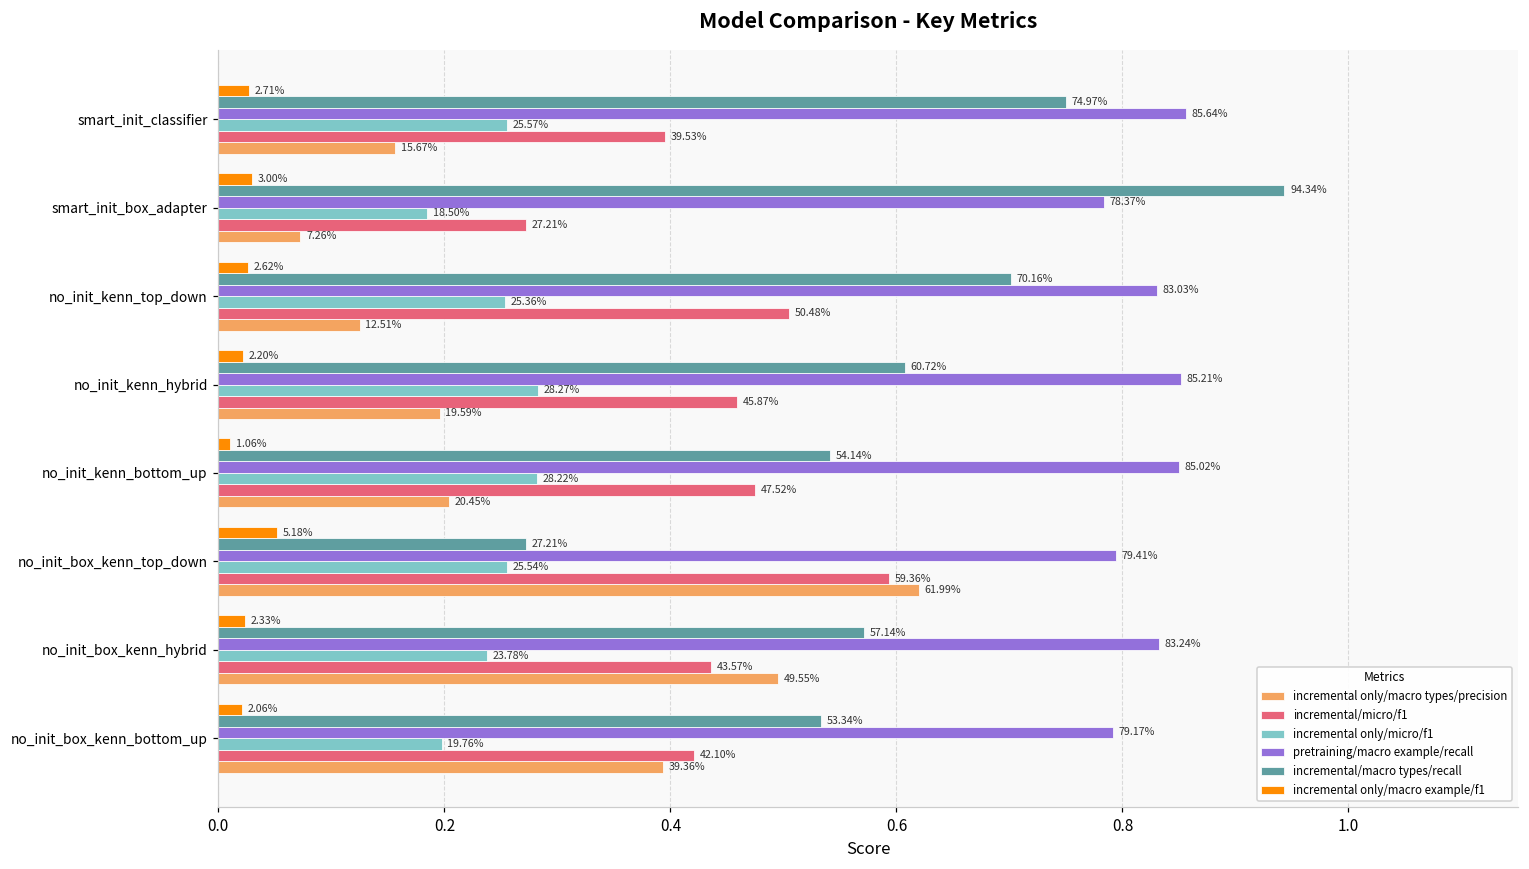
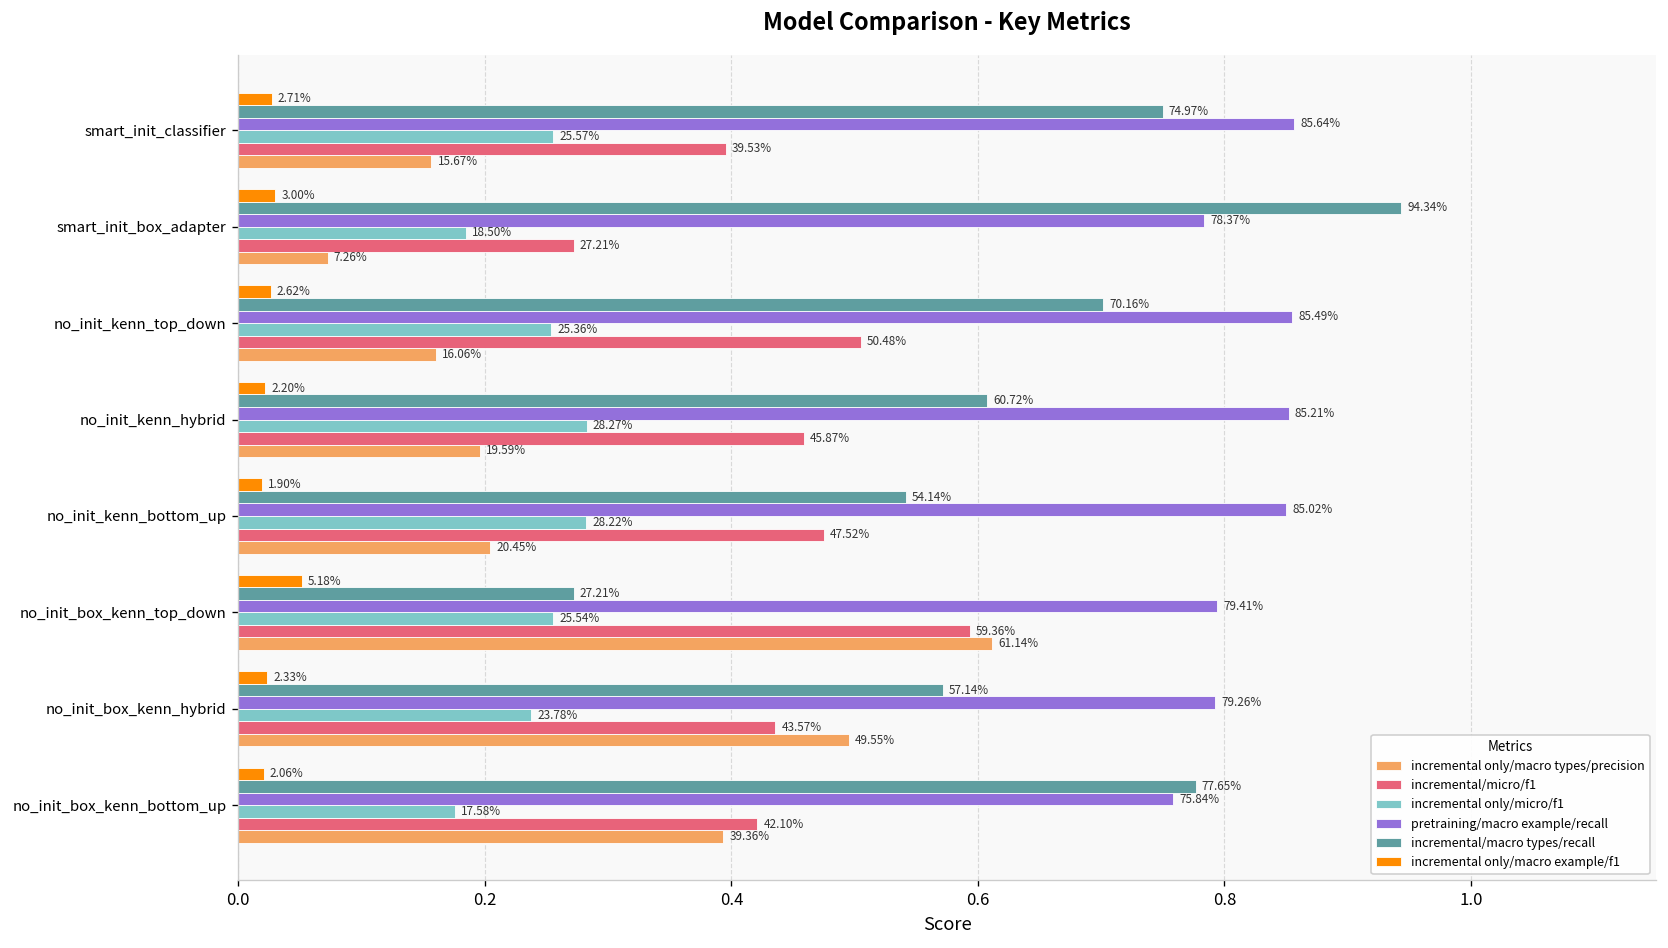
pretraining/macro example/recall, no_init_kenn_top_down: 83.03% -> 85.49%
incremental only/macro types/precision, no_init_kenn_top_down: 12.51% -> 16.06%
incremental only/macro example/f1, no_init_kenn_bottom_up: 1.06% -> 1.90%
incremental only/macro types/precision, no_init_box_kenn_top_down: 61.99% -> 61.14%
pretraining/macro example/recall, no_init_box_kenn_hybrid: 83.24% -> 79.26%
incremental/macro types/recall, no_init_box_kenn_bottom_up: 53.34% -> 77.65%
pretraining/macro example/recall, no_init_box_kenn_bottom_up: 79.17% -> 75.84%
incremental only/micro/f1, no_init_box_kenn_bottom_up: 19.76% -> 17.58%
